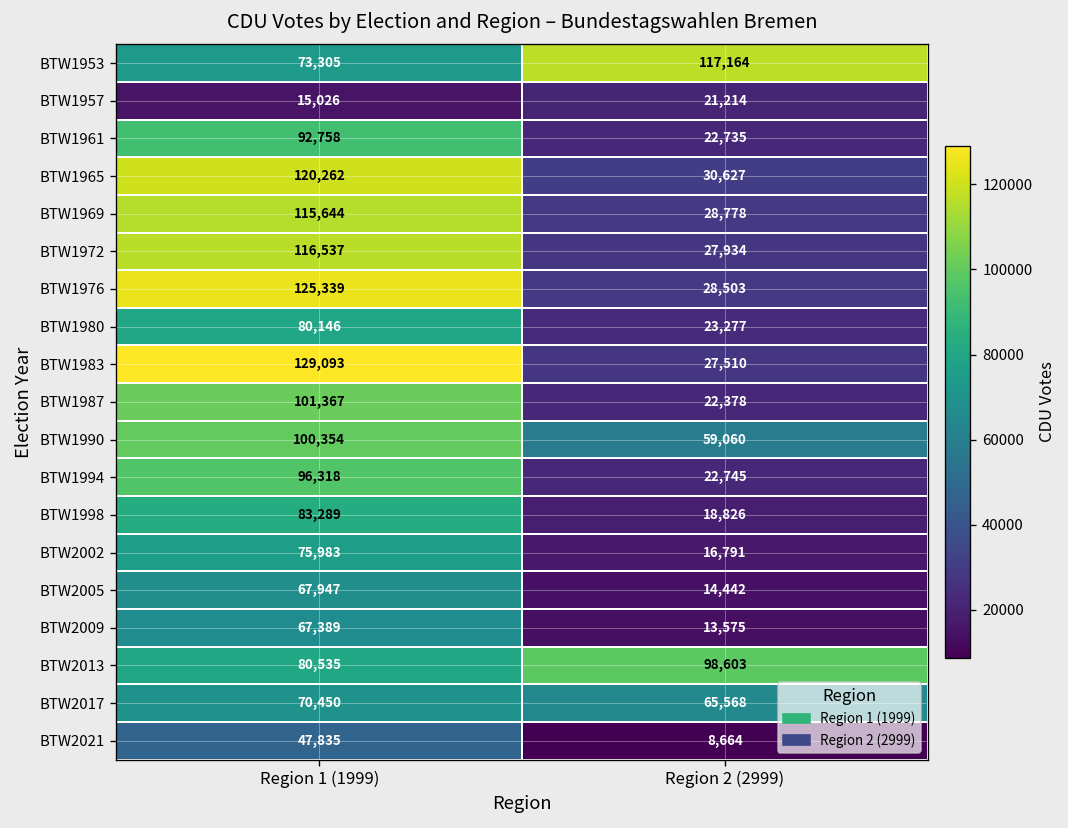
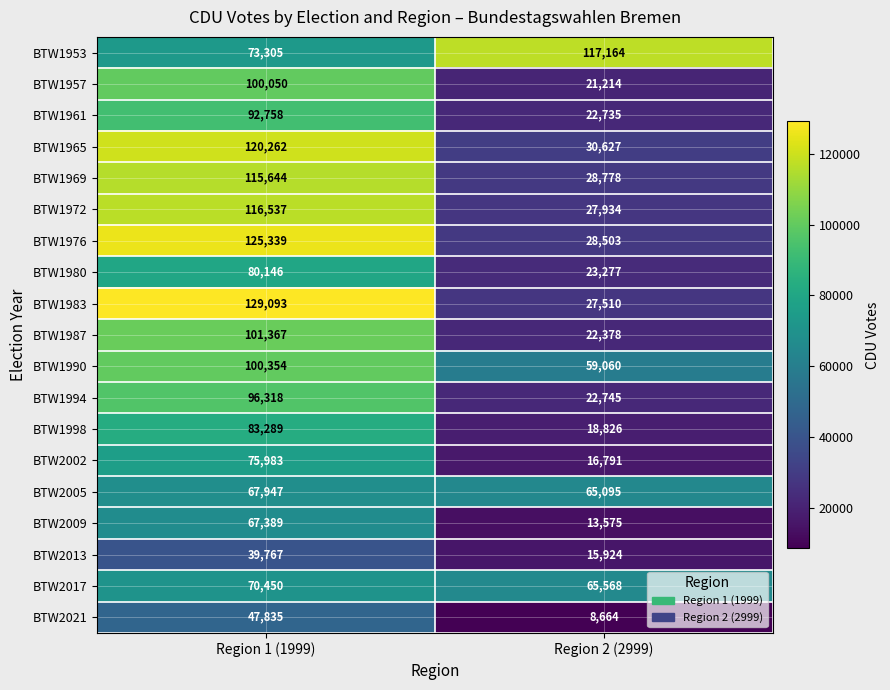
BTW1957, Region 1 (1999): 15,026 -> 100,050
BTW2005, Region 2 (2999): 14,442 -> 65,095
BTW2013, Region 1 (1999): 80,535 -> 39,767
BTW2013, Region 2 (2999): 98,603 -> 15,924
